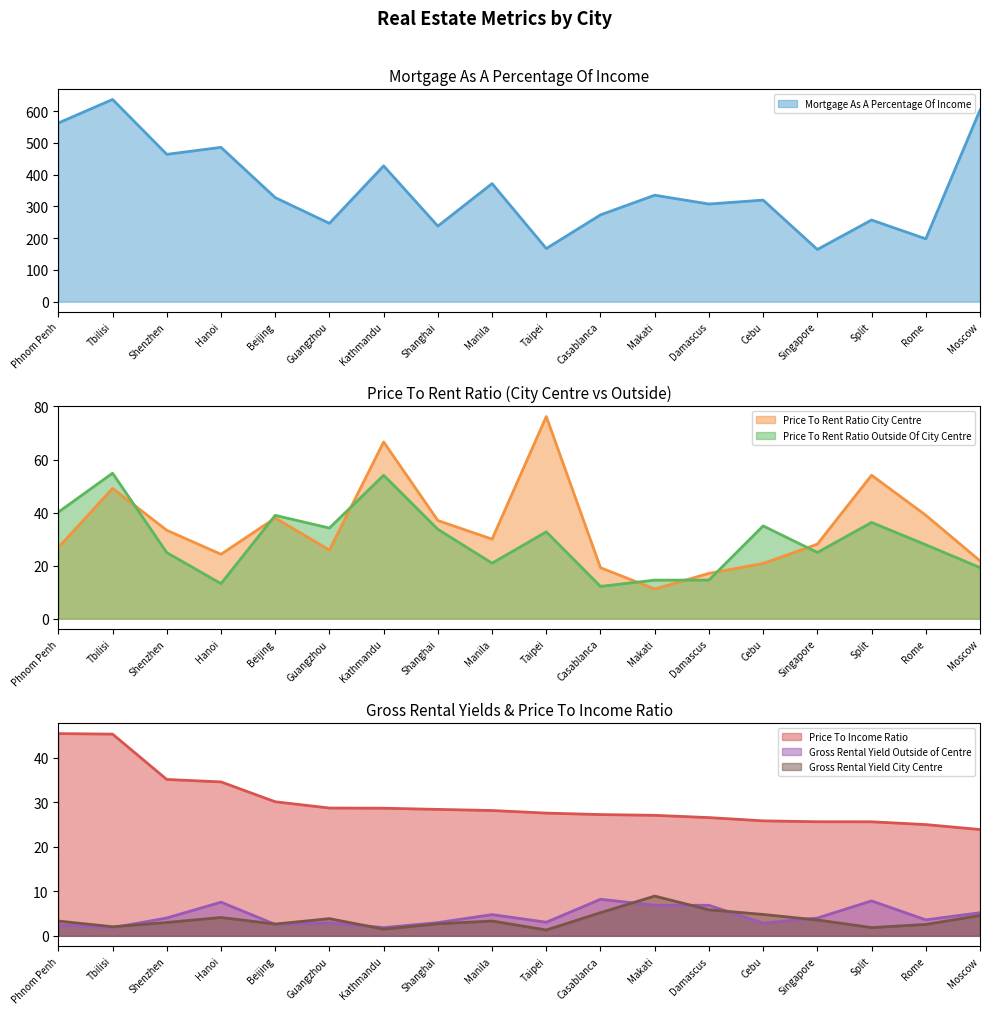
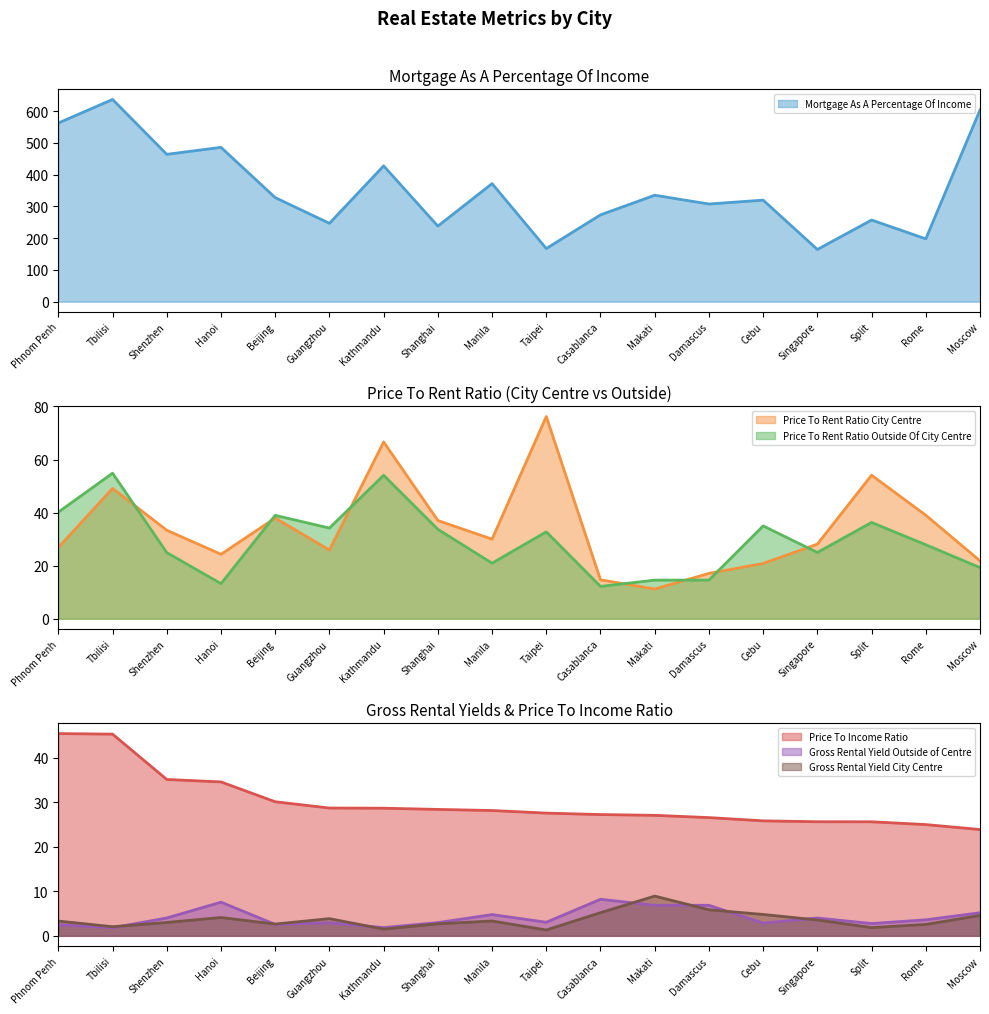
Price To Rent Ratio (City Centre vs Outside), Price To Rent Ratio City Centre, Casablanca: 19 -> 15
Gross Rental Yields & Price To Income Ratio, Gross Rental Yield Outside of Centre, Split: 8 -> 3
